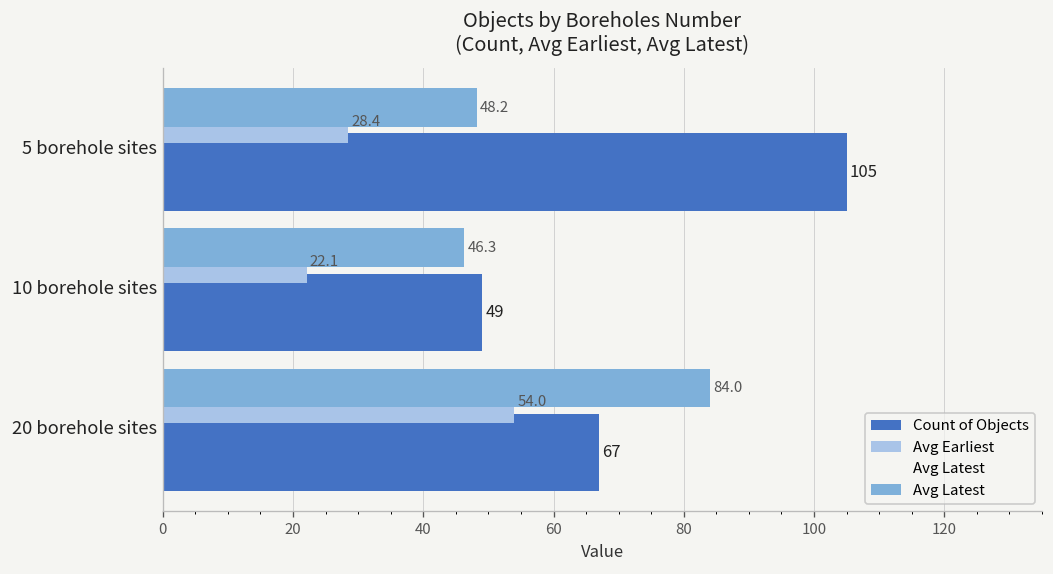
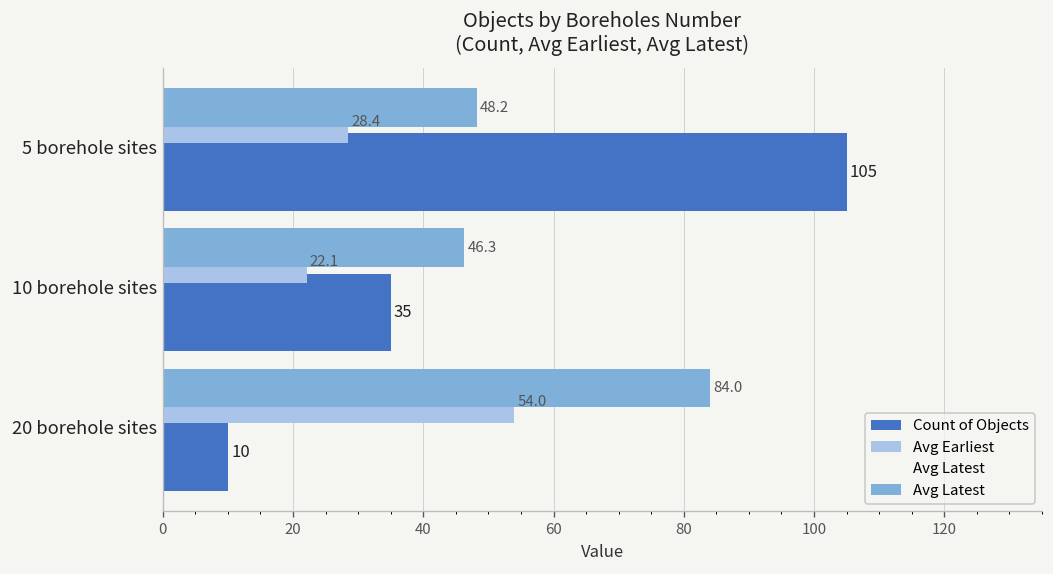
Count of Objects, 10 borehole sites: 49 -> 35
Count of Objects, 20 borehole sites: 67 -> 10
